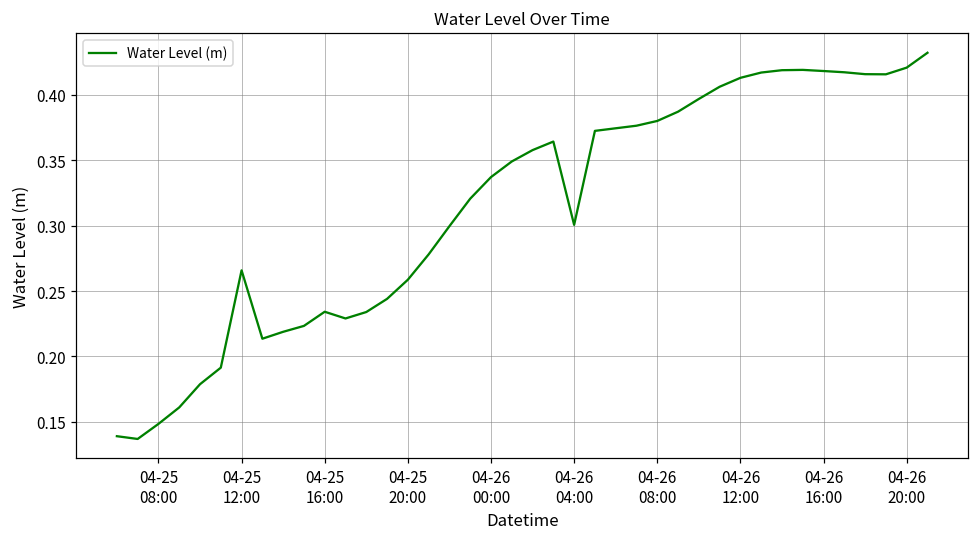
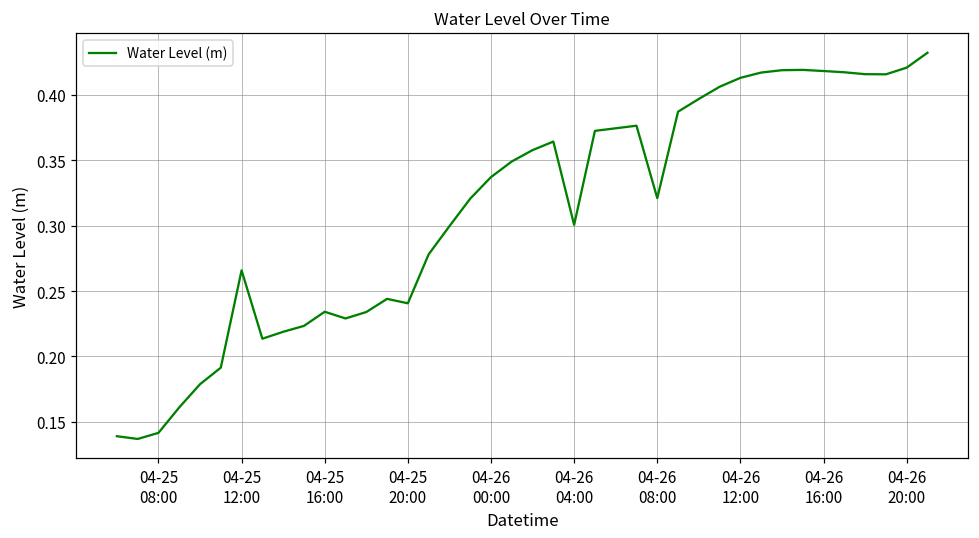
04-25 08:00: 0.148 -> 0.142
04-25 20:00: 0.259 -> 0.241
04-26 08:00: 0.380 -> 0.321
